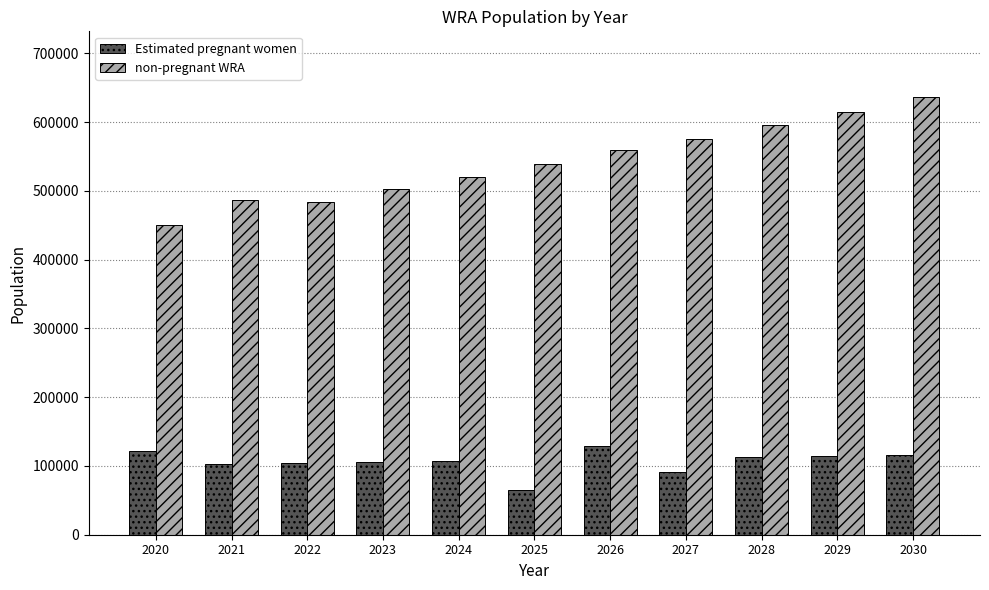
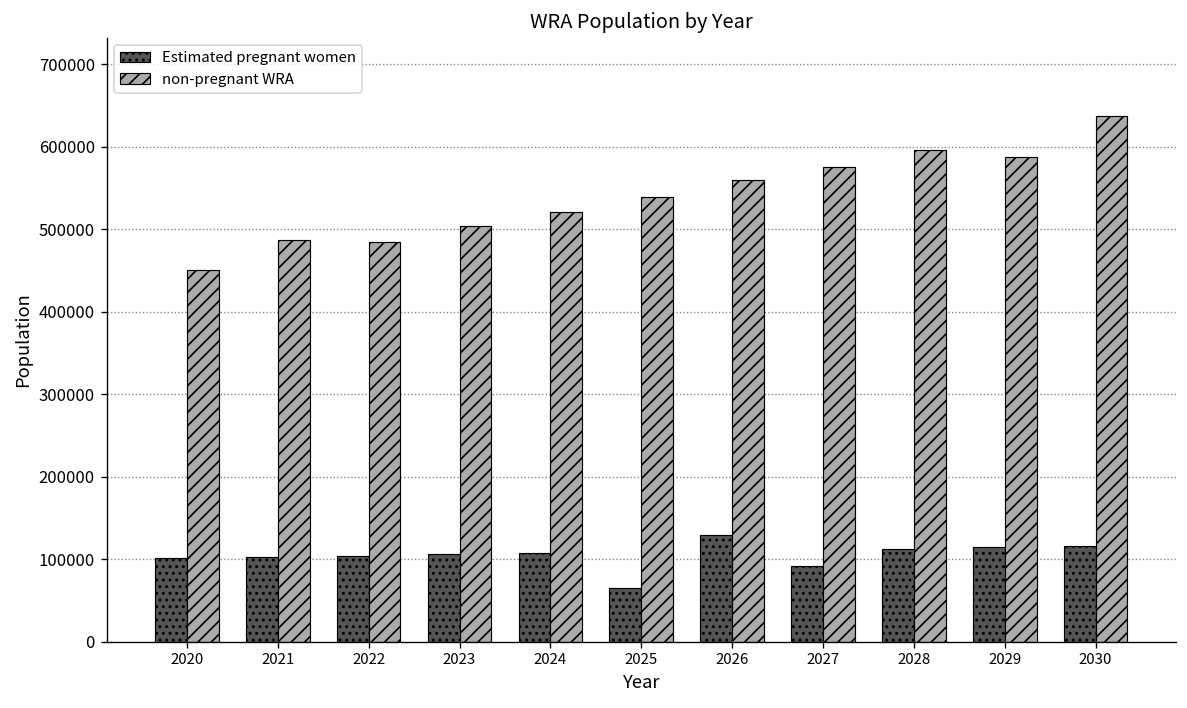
Estimated pregnant women, 2020: 120000 -> 100000
non-pregnant WRA, 2029: 610000 -> 590000
